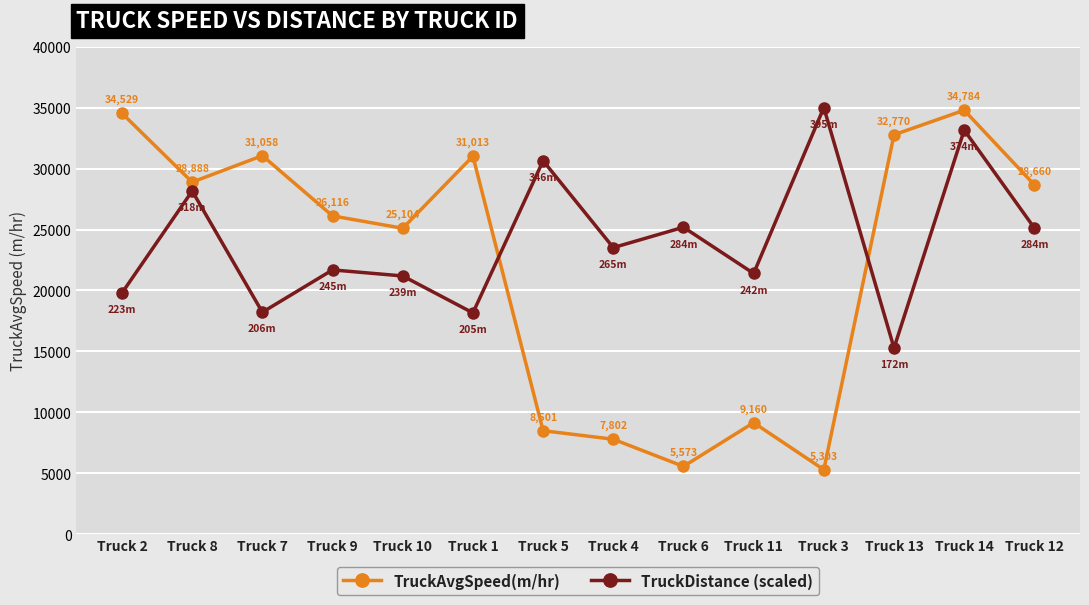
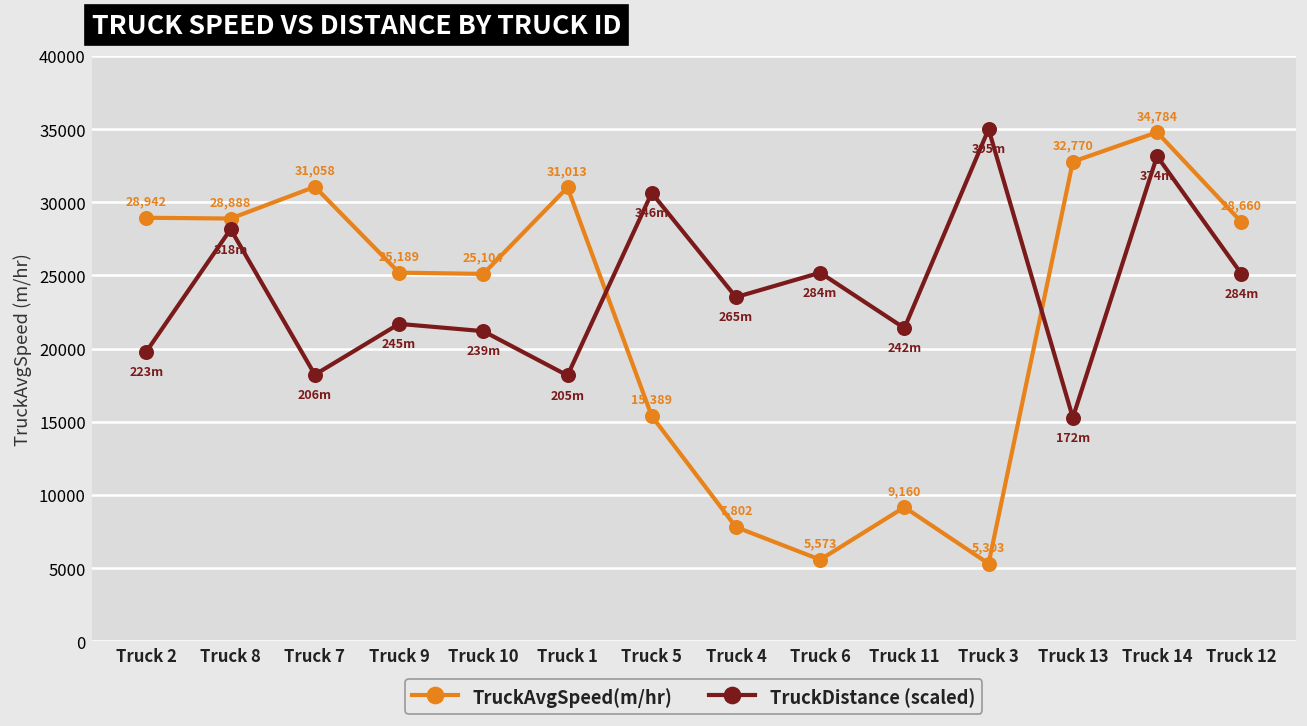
TruckAvgSpeed(m/hr), Truck 2: 34,529 -> 28,942
TruckAvgSpeed(m/hr), Truck 9: 26,116 -> 25,189
TruckAvgSpeed(m/hr), Truck 5: 8,501 -> 15,389
